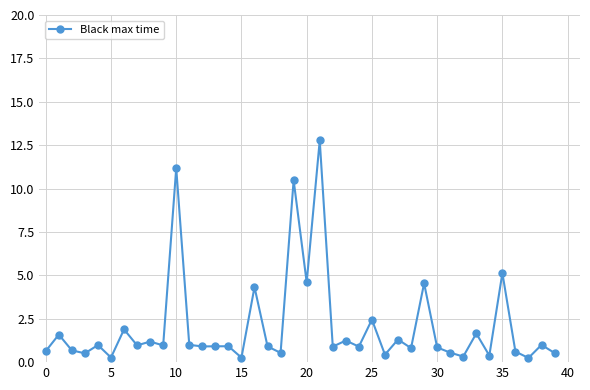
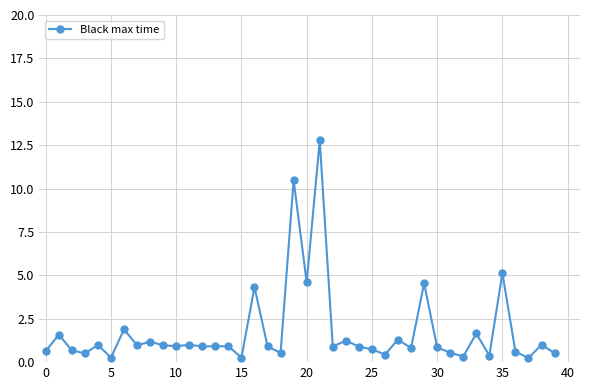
10: 11.2 -> 0.9
25: 2.4 -> 0.7
